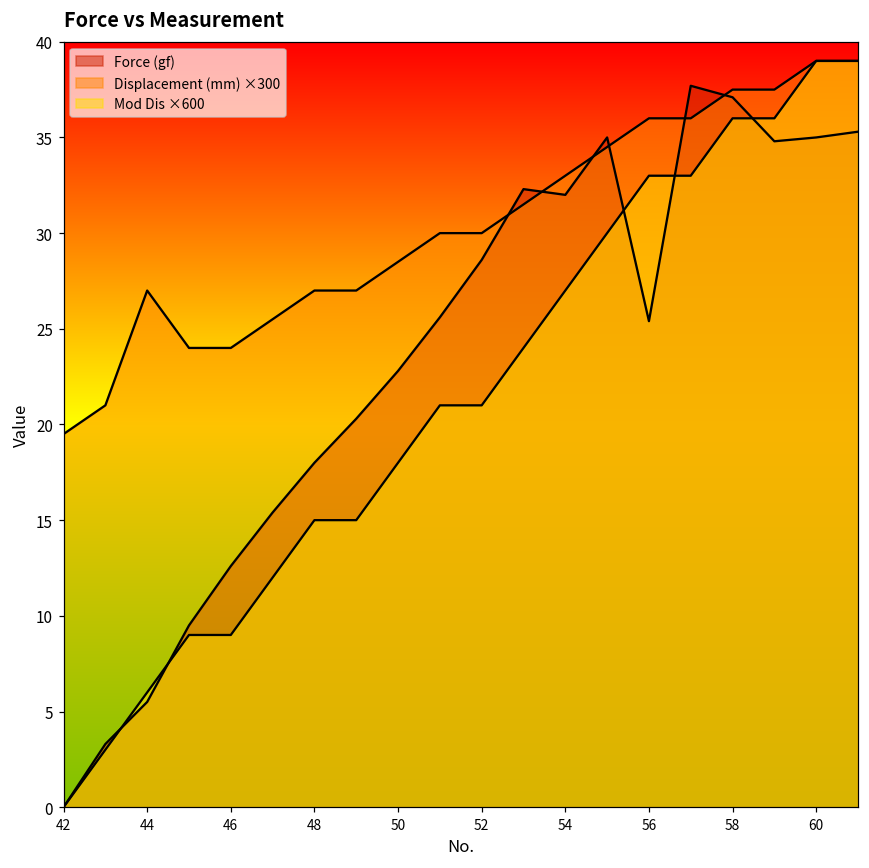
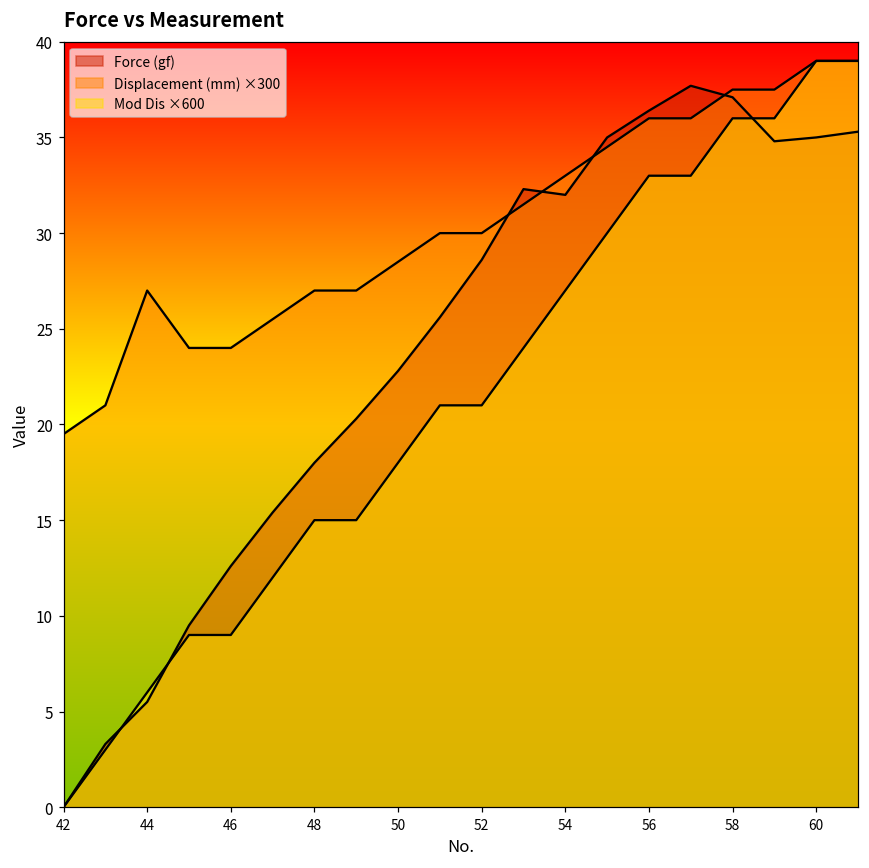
Force (gf), 56: 25.4 -> 36.4
